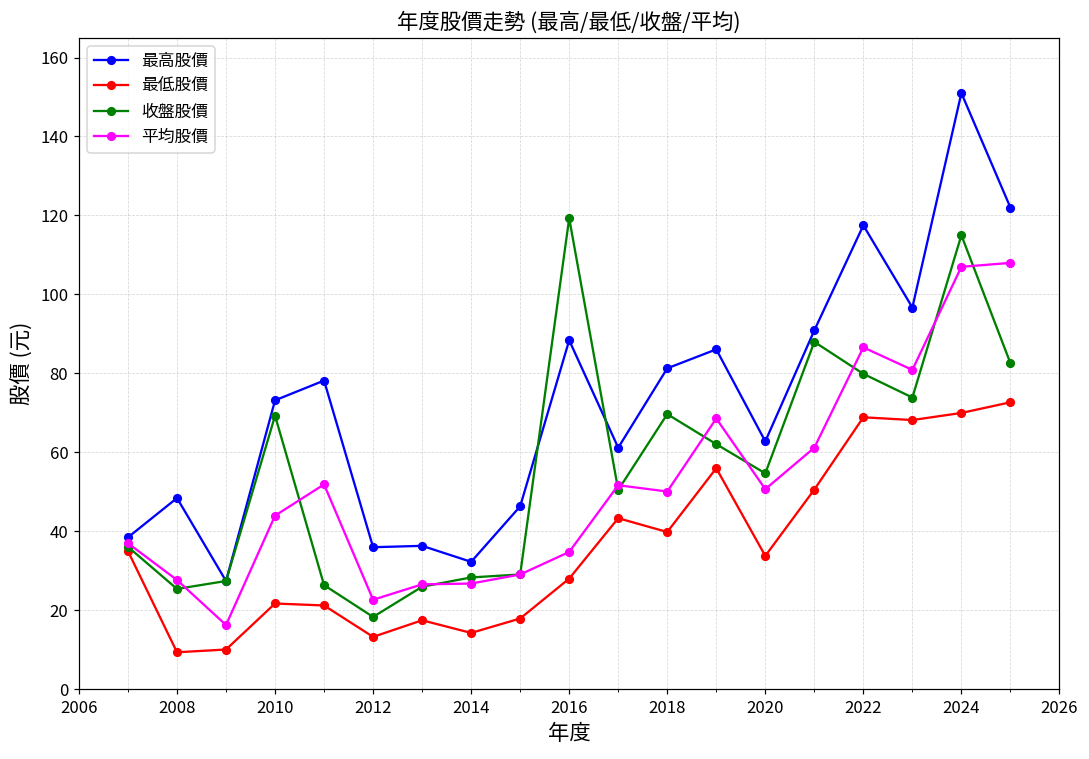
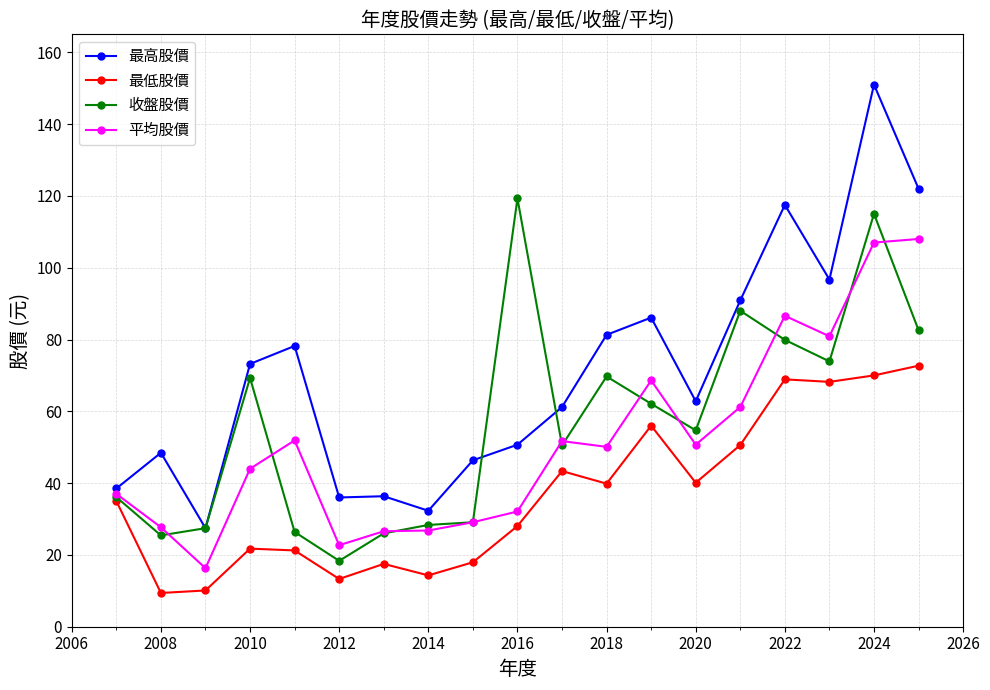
最高股價, 2016: 88 -> 51
平均股價, 2016: 35 -> 32
最低股價, 2020: 34 -> 40
